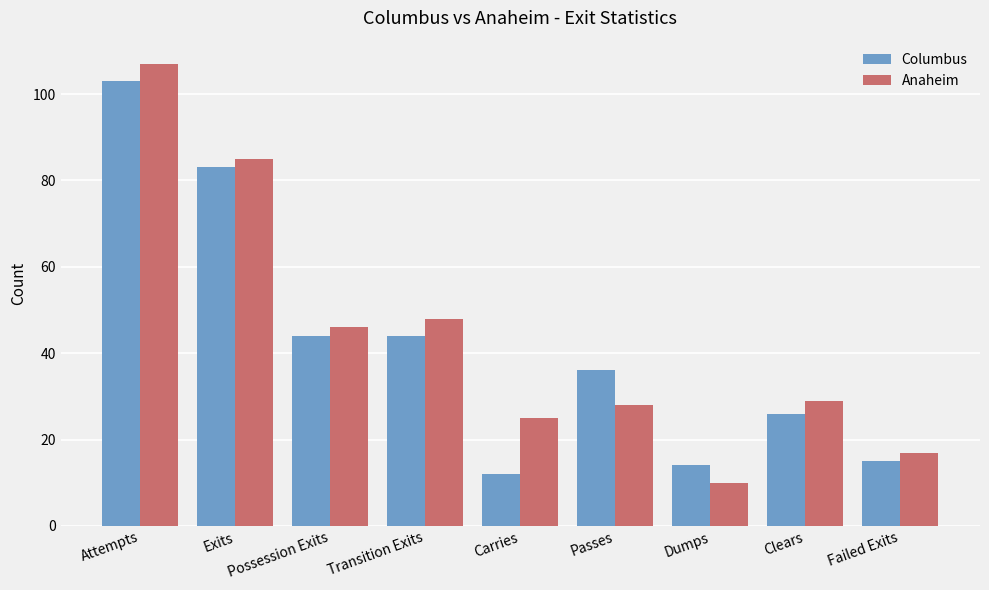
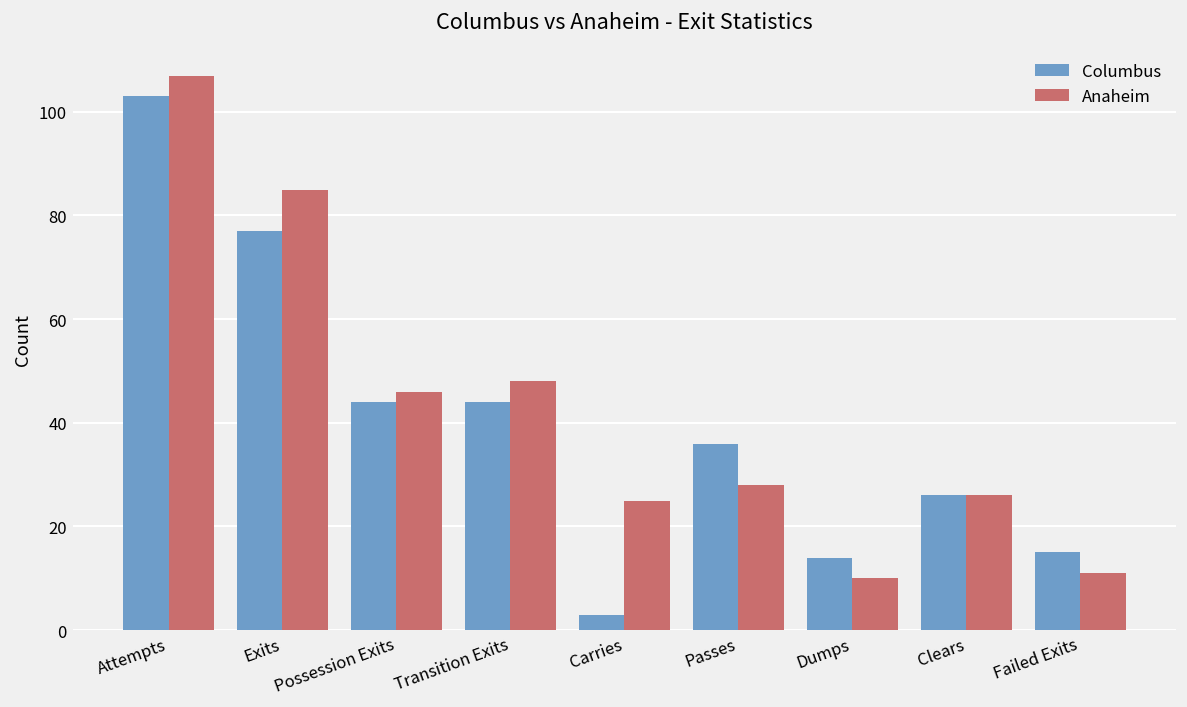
Columbus, Exits: 83 -> 77
Columbus, Carries: 12 -> 3
Anaheim, Clears: 29 -> 26
Anaheim, Failed Exits: 17 -> 11
